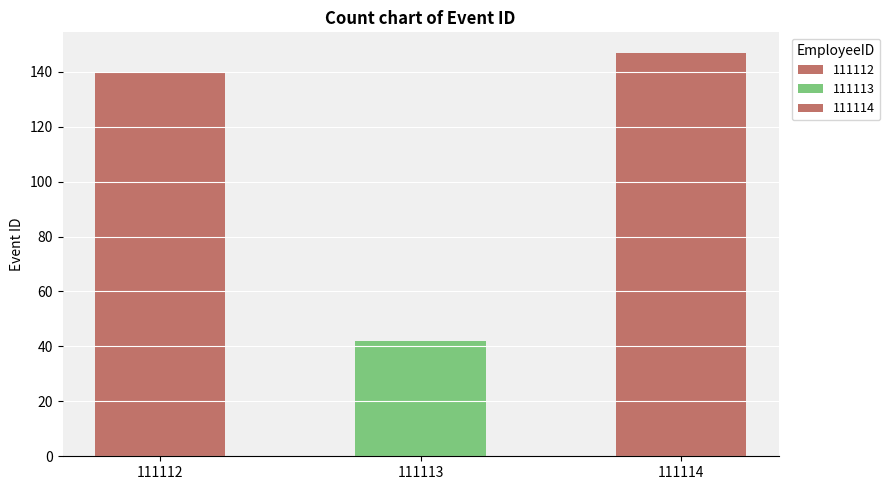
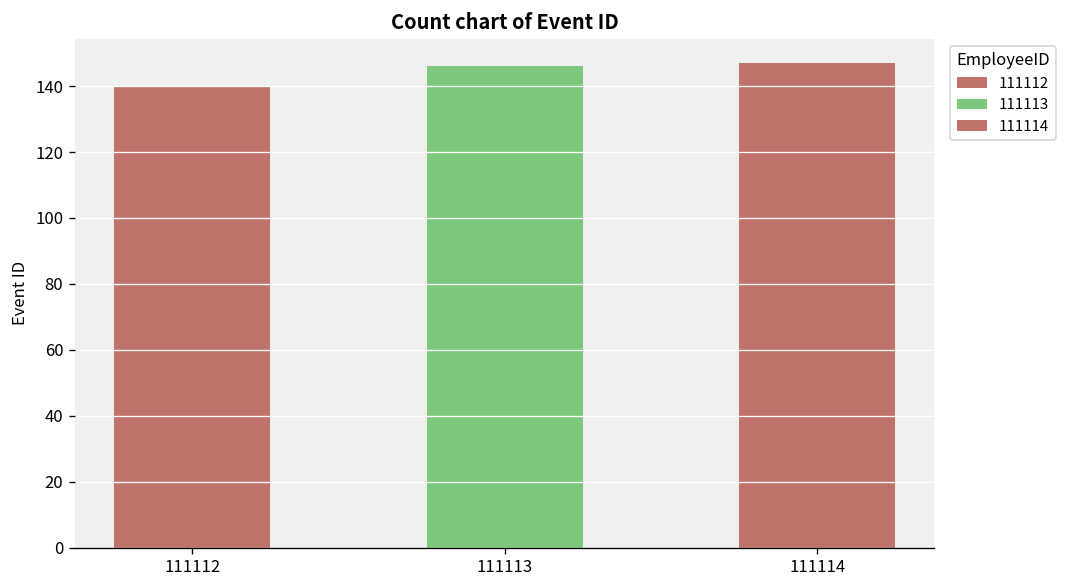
111113: 42 -> 146
